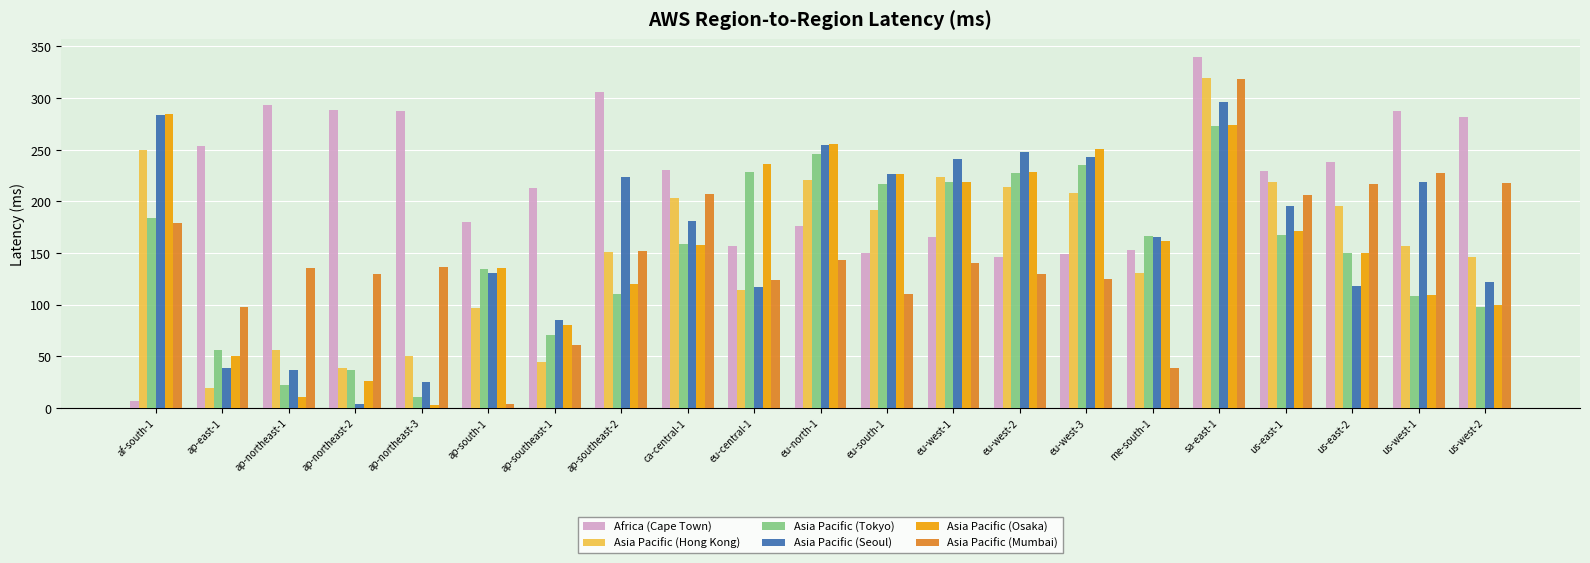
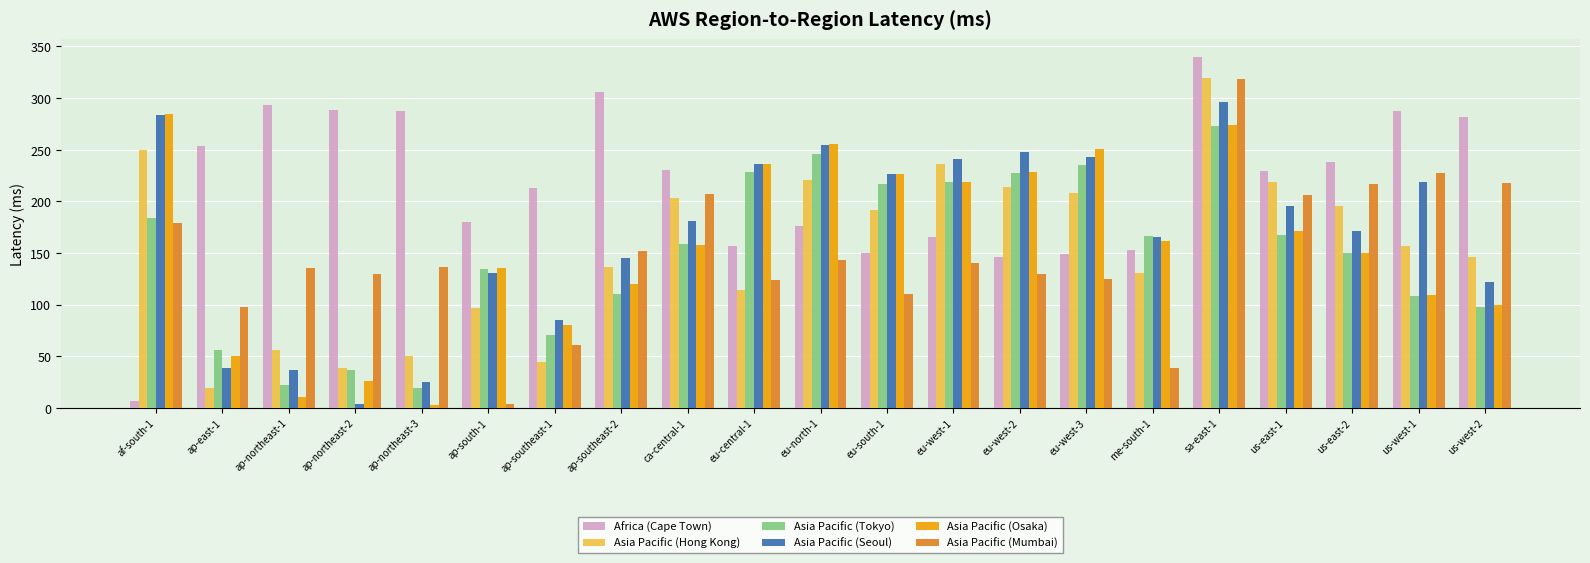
Asia Pacific (Tokyo), ap-northeast-3: 10 -> 19
Asia Pacific (Hong Kong), ap-southeast-2: 151 -> 136
Asia Pacific (Seoul), ap-southeast-2: 223 -> 145
Asia Pacific (Seoul), eu-central-1: 117 -> 236
Asia Pacific (Hong Kong), eu-west-1: 224 -> 236
Asia Pacific (Seoul), us-east-2: 118 -> 171
